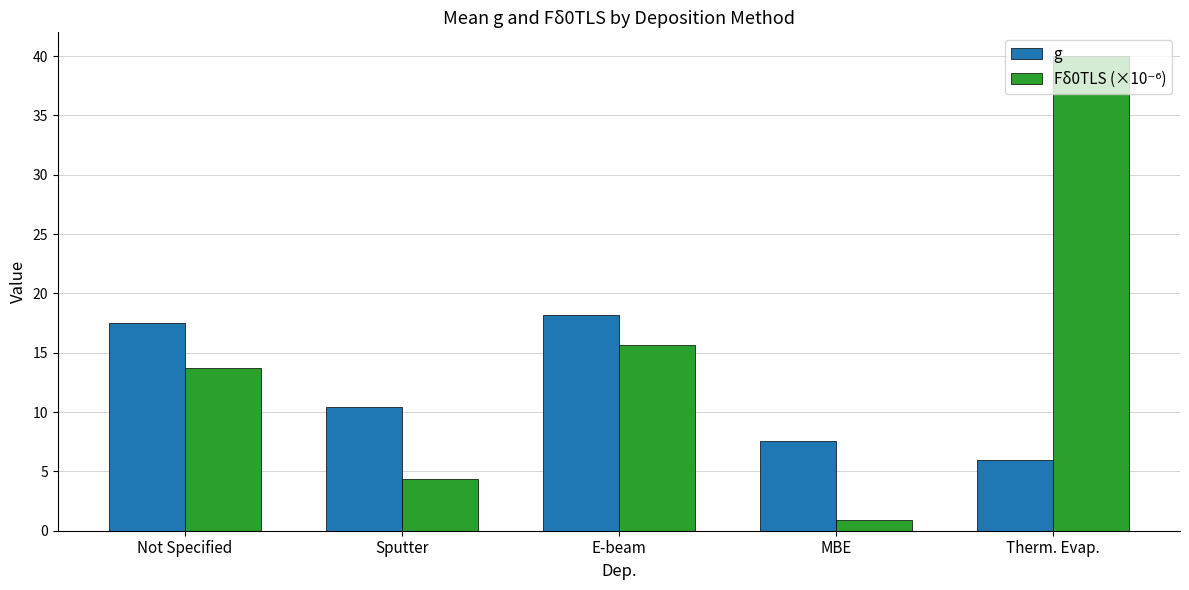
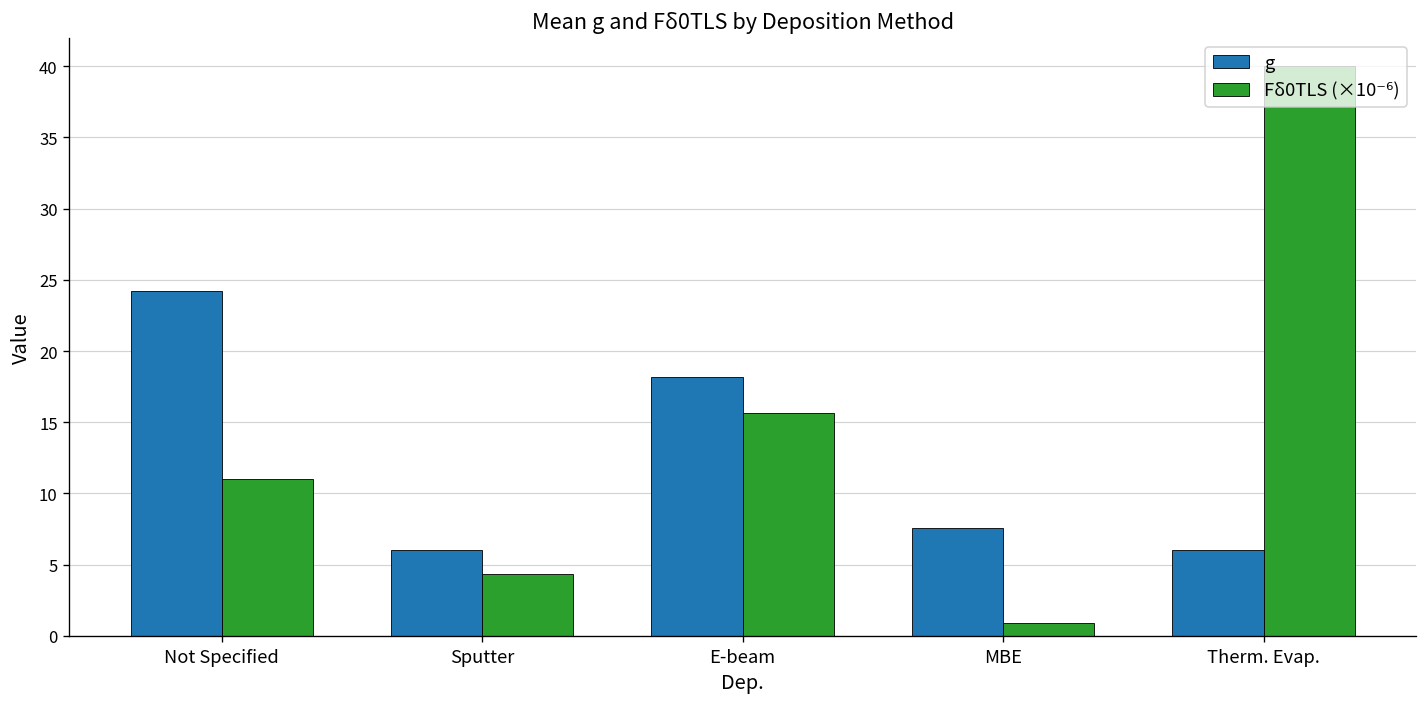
g, Not Specified: 17.5 -> 24.2
Fδ0TLS (×10⁻⁶), Not Specified: 13.7 -> 11.0
g, Sputter: 10.5 -> 6.1
